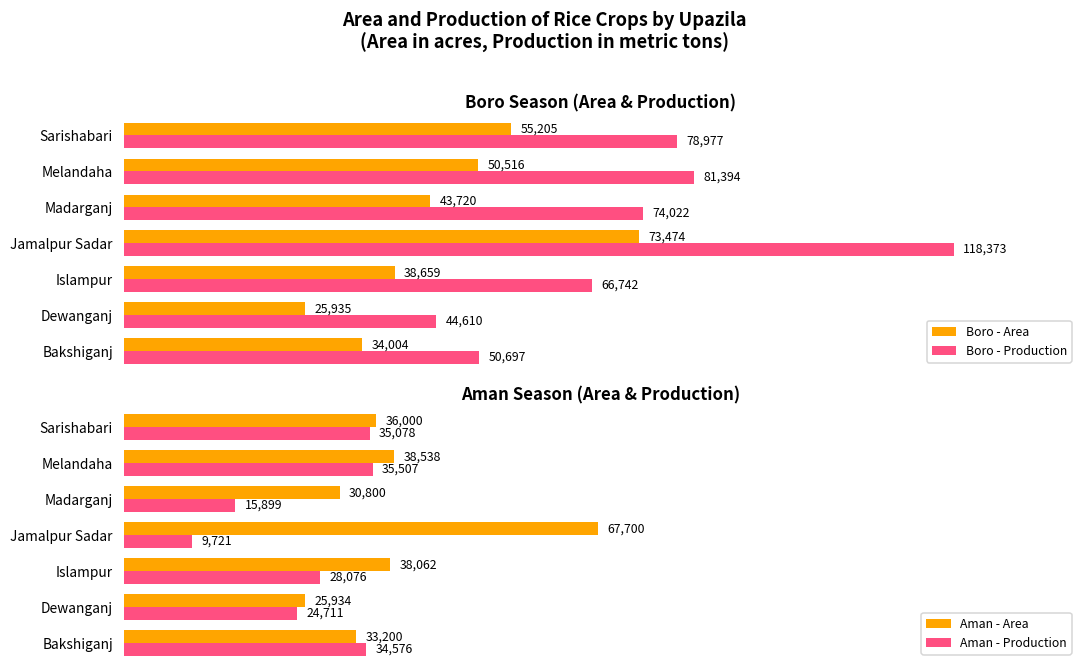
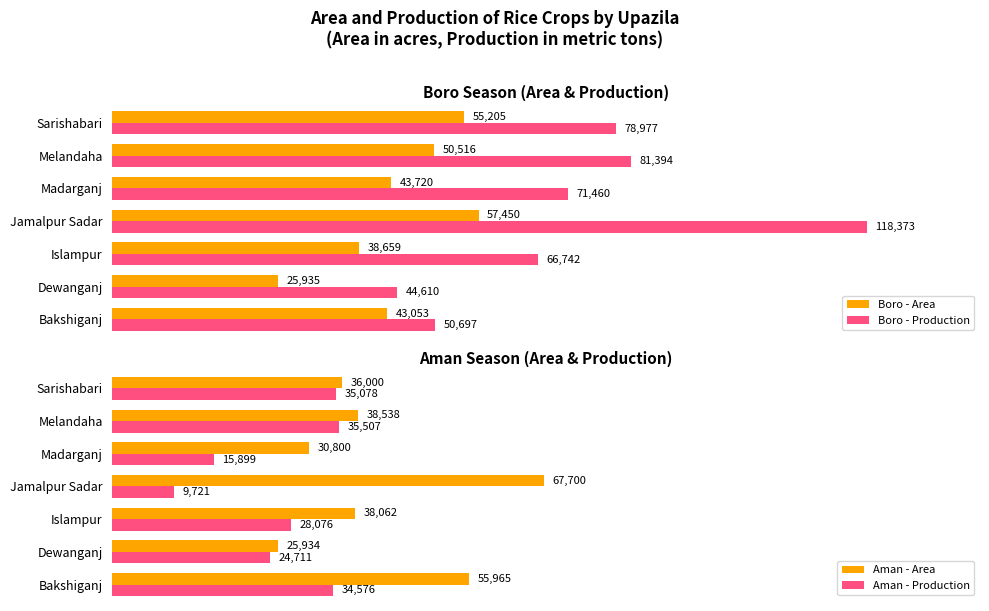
Boro Season (Area & Production), Boro - Production, Madarganj: 74,022 -> 71,460
Boro Season (Area & Production), Boro - Area, Jamalpur Sadar: 73,474 -> 57,450
Boro Season (Area & Production), Boro - Area, Bakshiganj: 34,004 -> 43,053
Aman Season (Area & Production), Aman - Area, Bakshiganj: 33,200 -> 55,965
